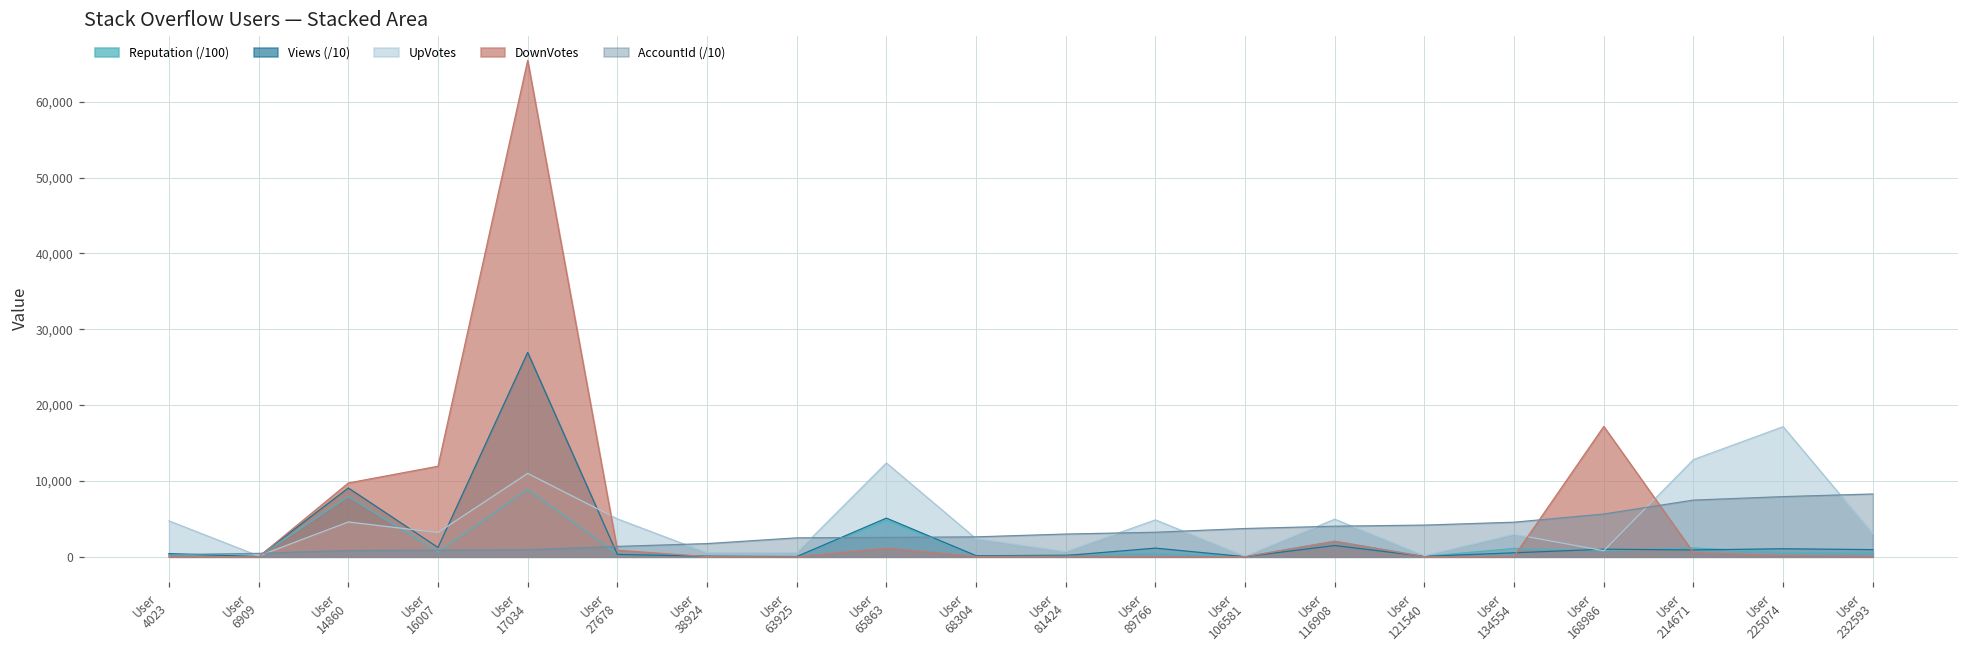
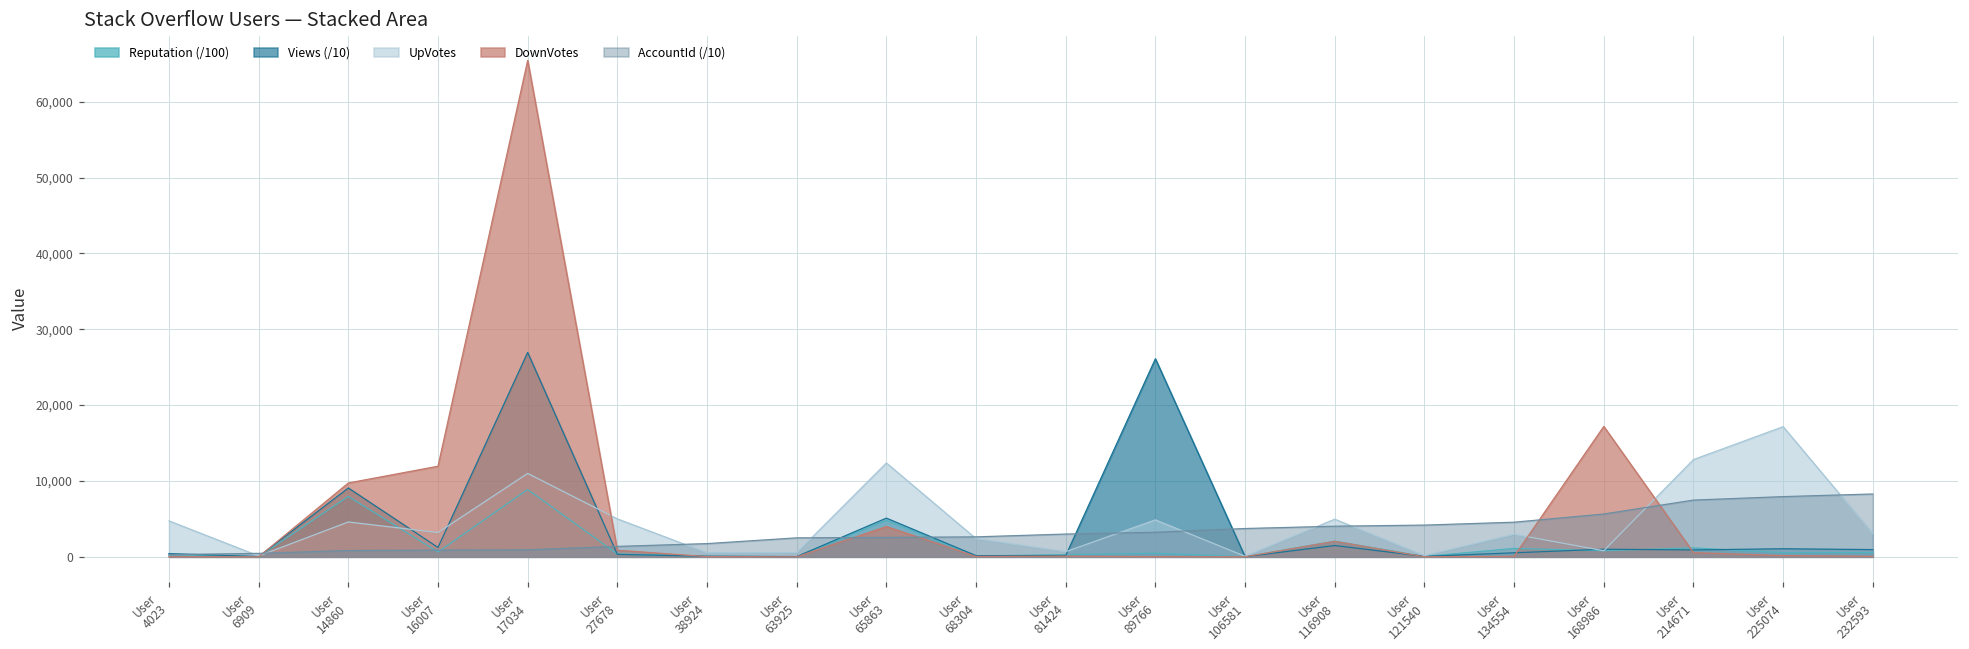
DownVotes, User 65863: 1,000 -> 4,000
Views (/10), User 89766: 1,000 -> 26,000
